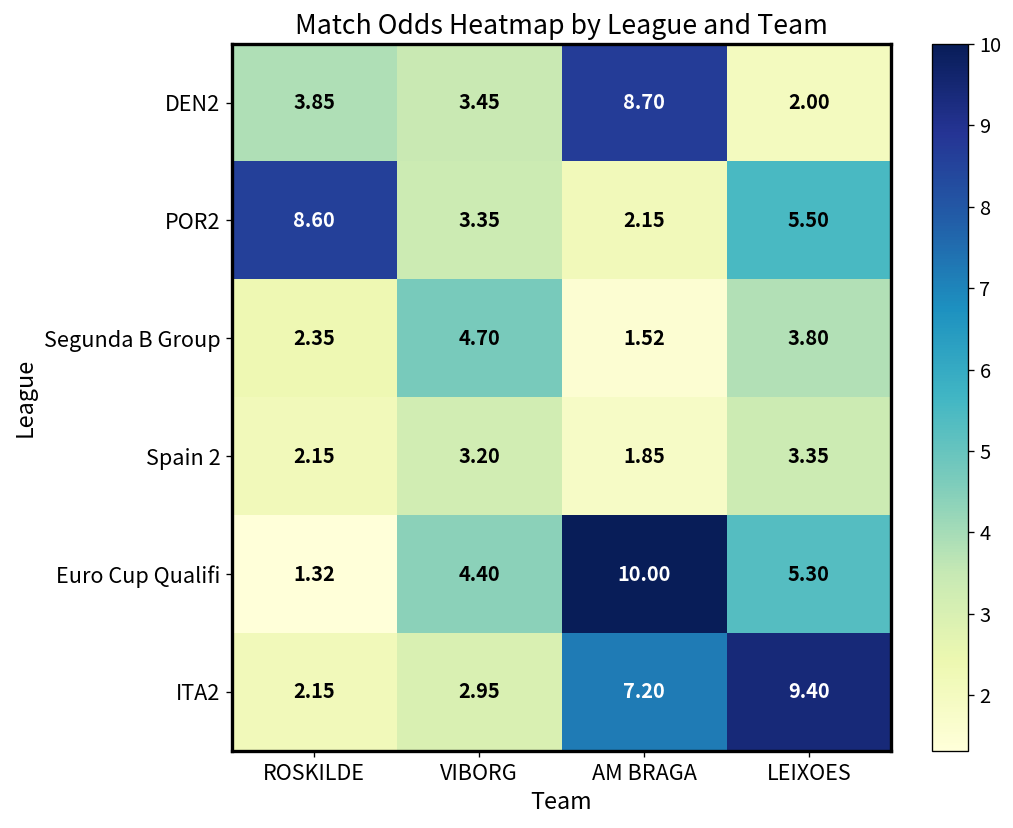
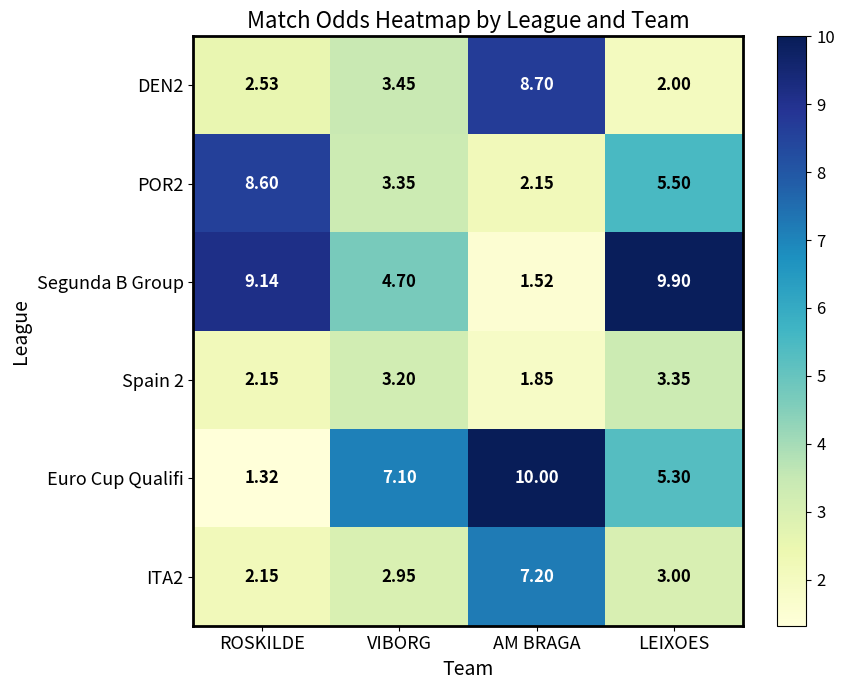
DEN2, ROSKILDE: 3.85 -> 2.53
Segunda B Group, ROSKILDE: 2.35 -> 9.14
Segunda B Group, LEIXOES: 3.80 -> 9.90
Euro Cup Qualifi, VIBORG: 4.40 -> 7.10
ITA2, LEIXOES: 9.40 -> 3.00
